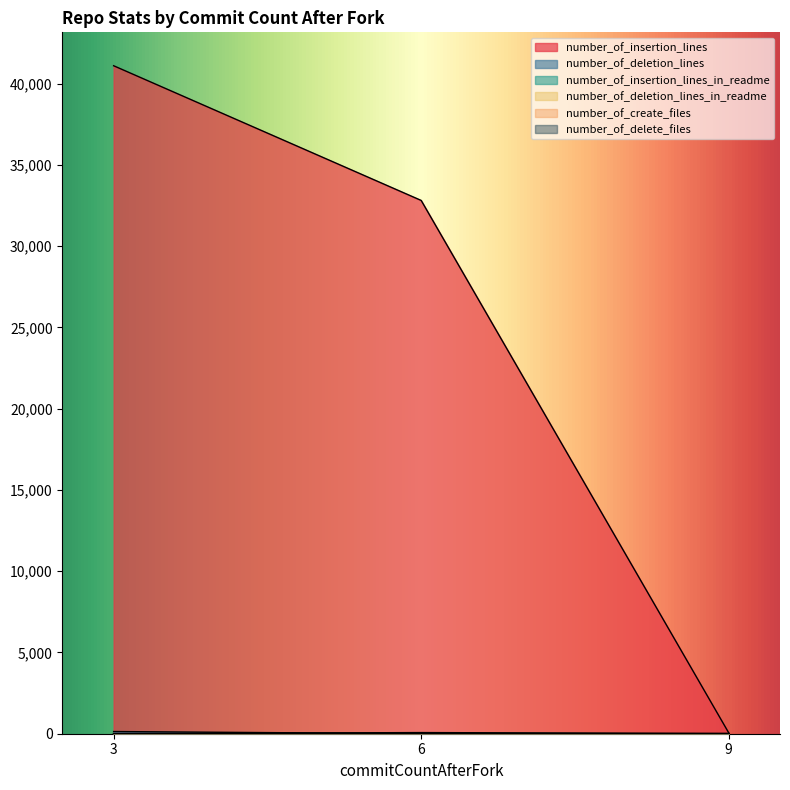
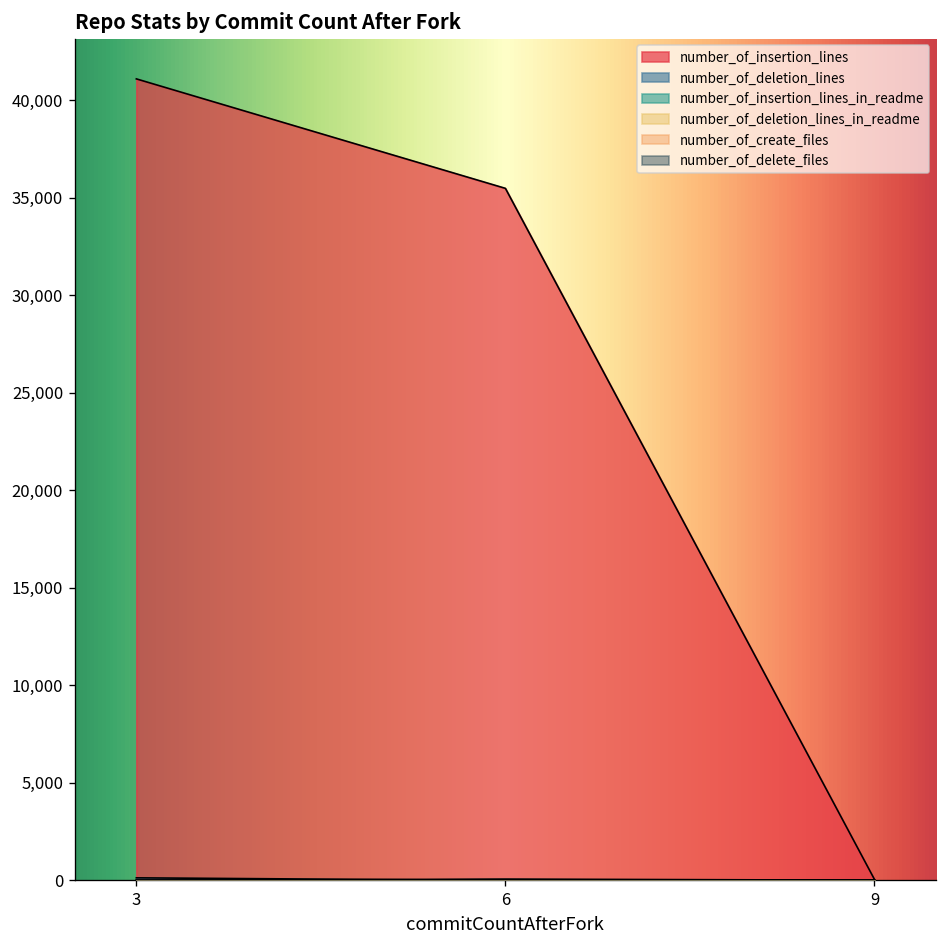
number_of_insertion_lines, 6: 32,800 -> 35,500
